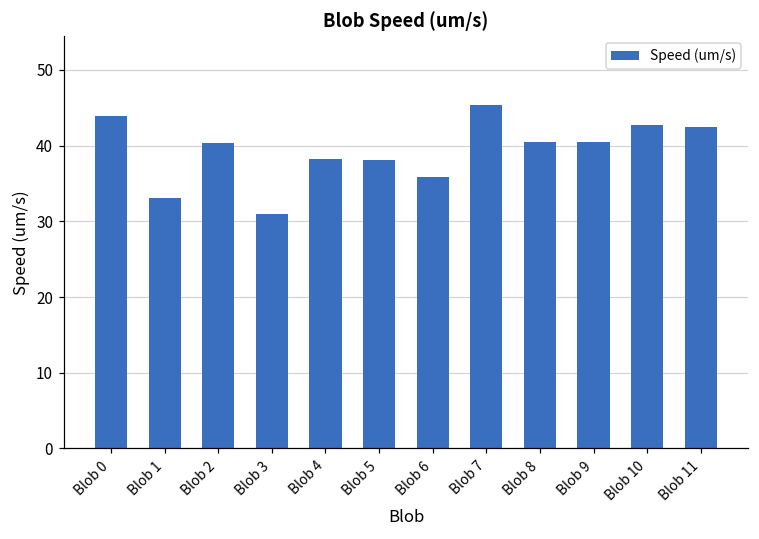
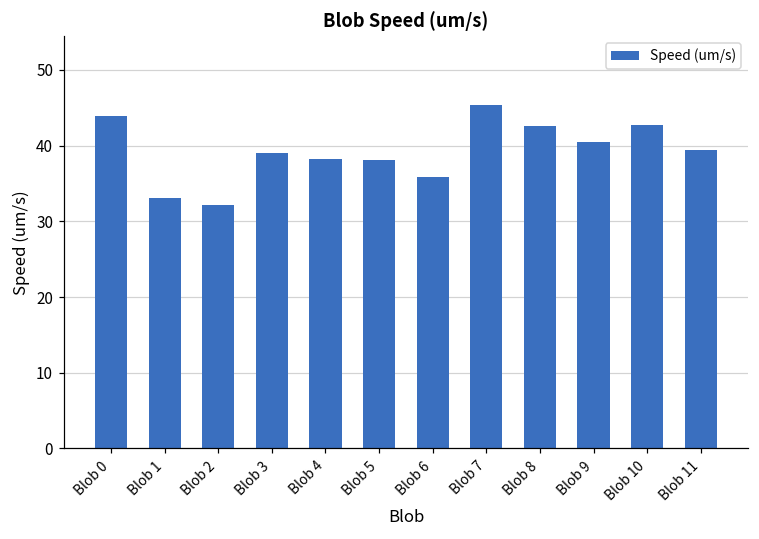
Blob 2: 40 -> 32
Blob 3: 31 -> 39
Blob 8: 41 -> 43
Blob 11: 42 -> 39
